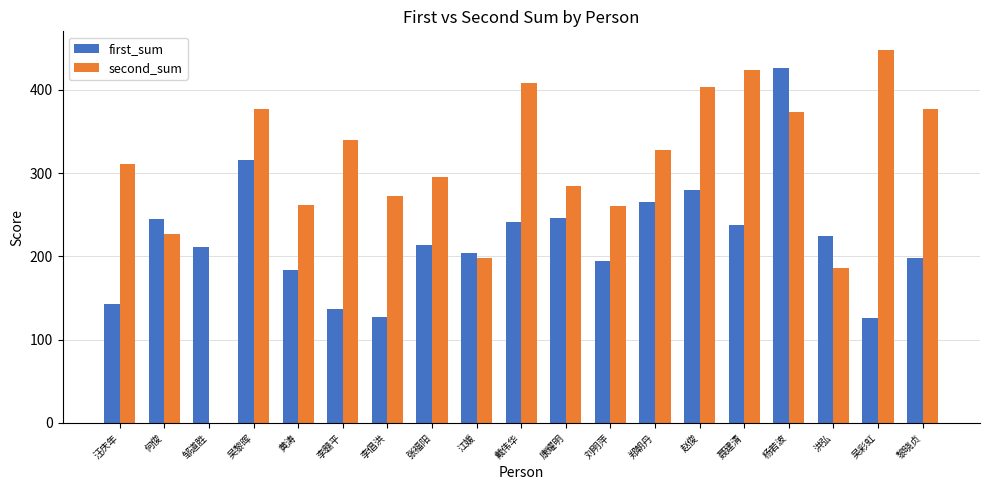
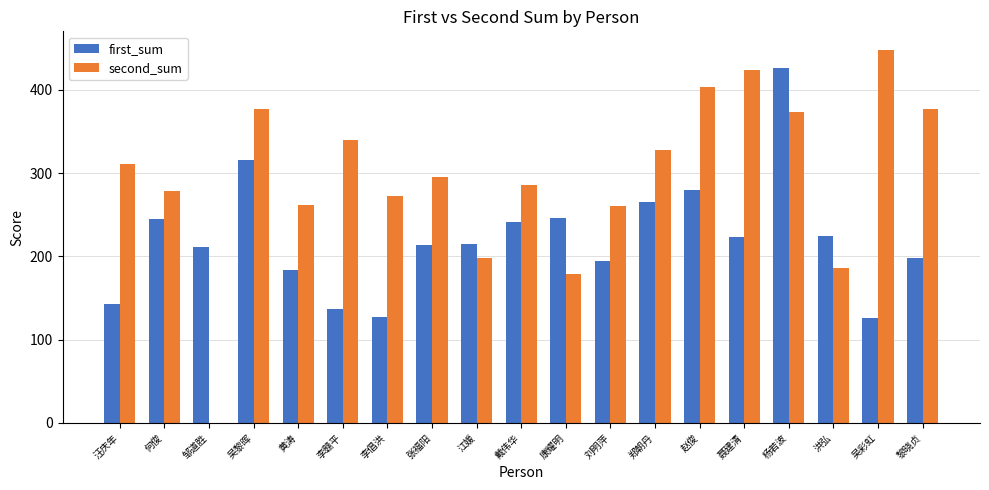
second_sum, 何俊: 230 -> 280
first_sum, 江媛: 200 -> 220
second_sum, 戴伟华: 410 -> 290
second_sum, 康耀明: 280 -> 180
first_sum, 聂建清: 240 -> 220
